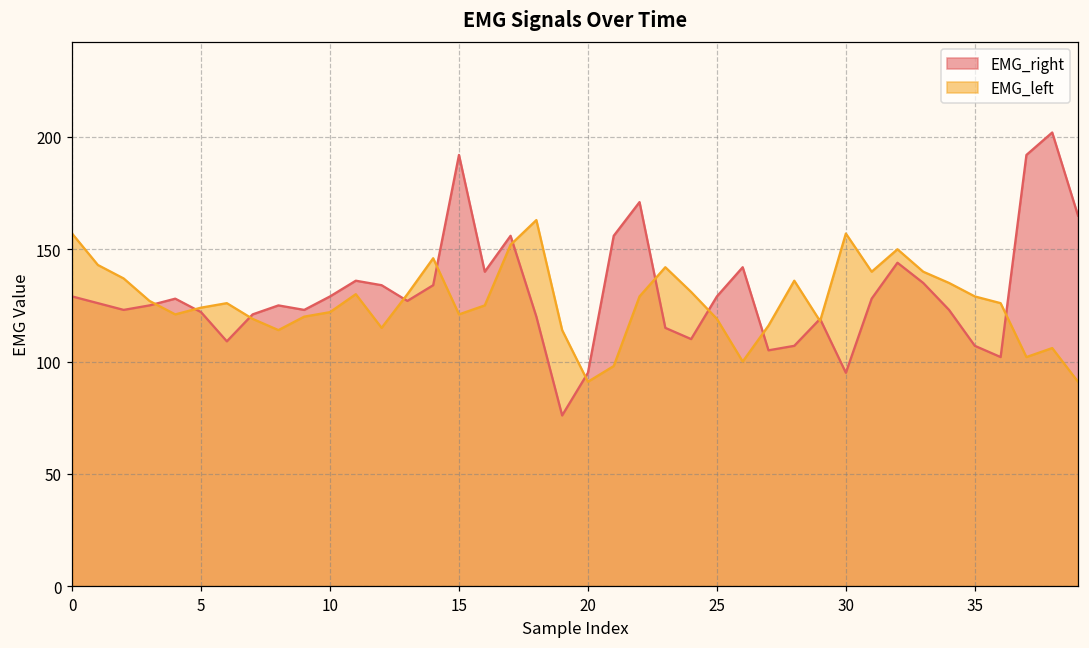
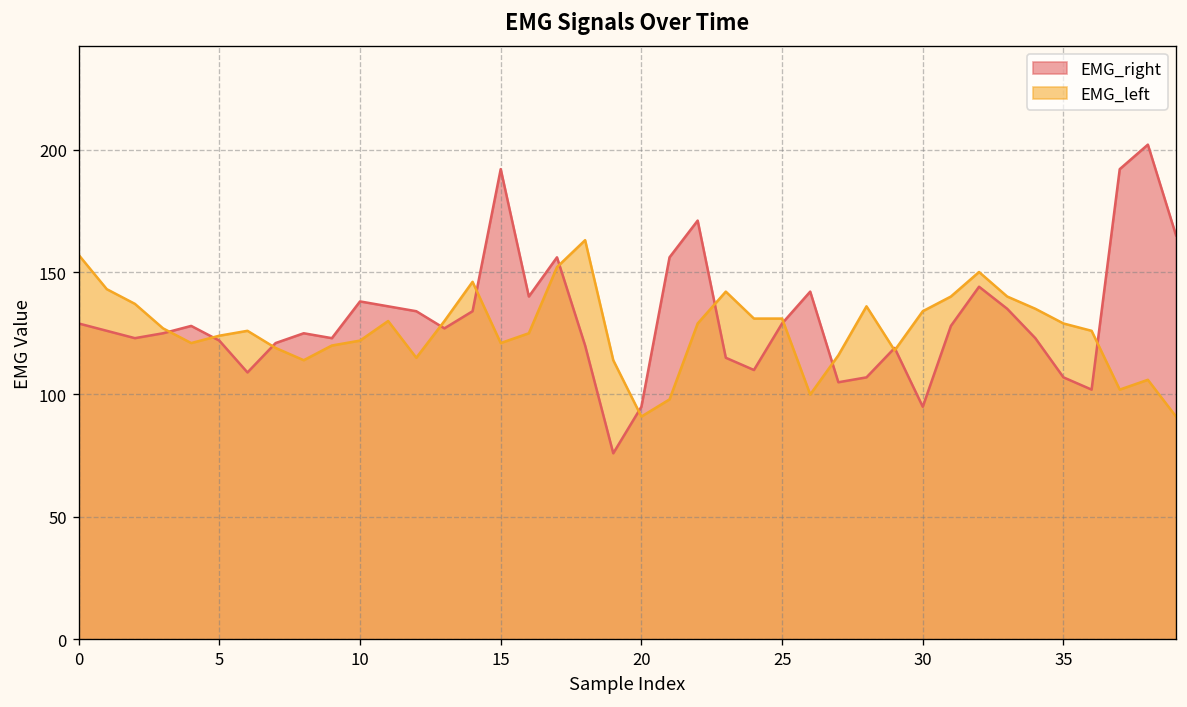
EMG_right, 10: 129 -> 138
EMG_left, 25: 119 -> 131
EMG_left, 30: 157 -> 134
